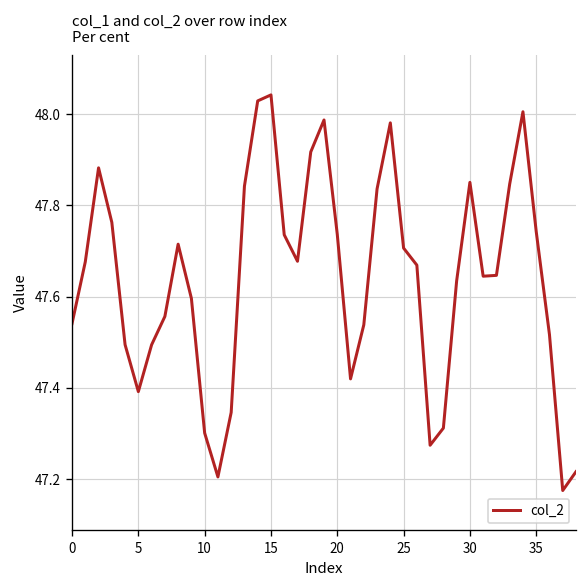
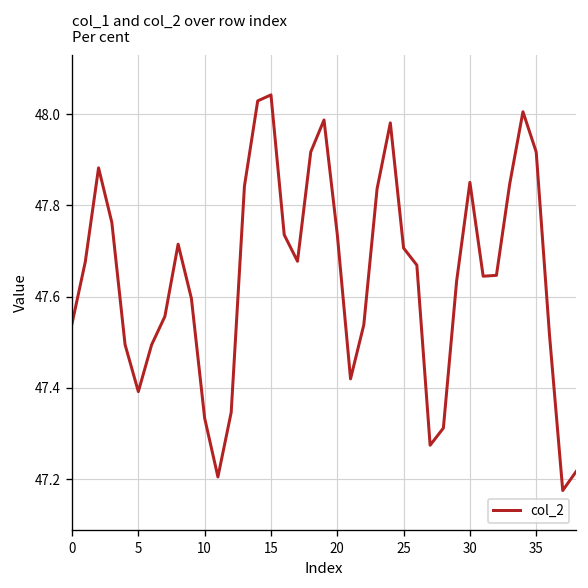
10: 47.30 -> 47.33
35: 47.74 -> 47.92
